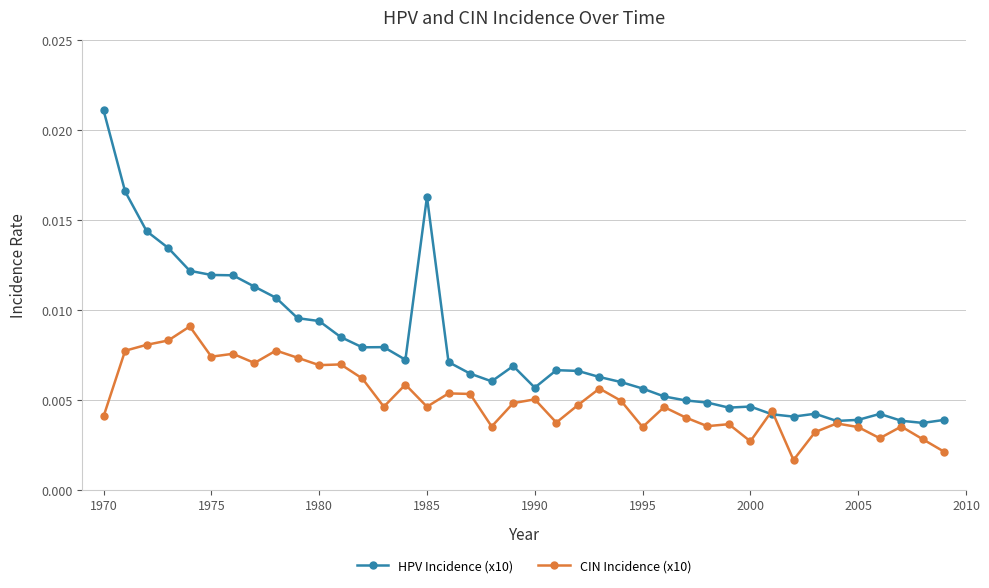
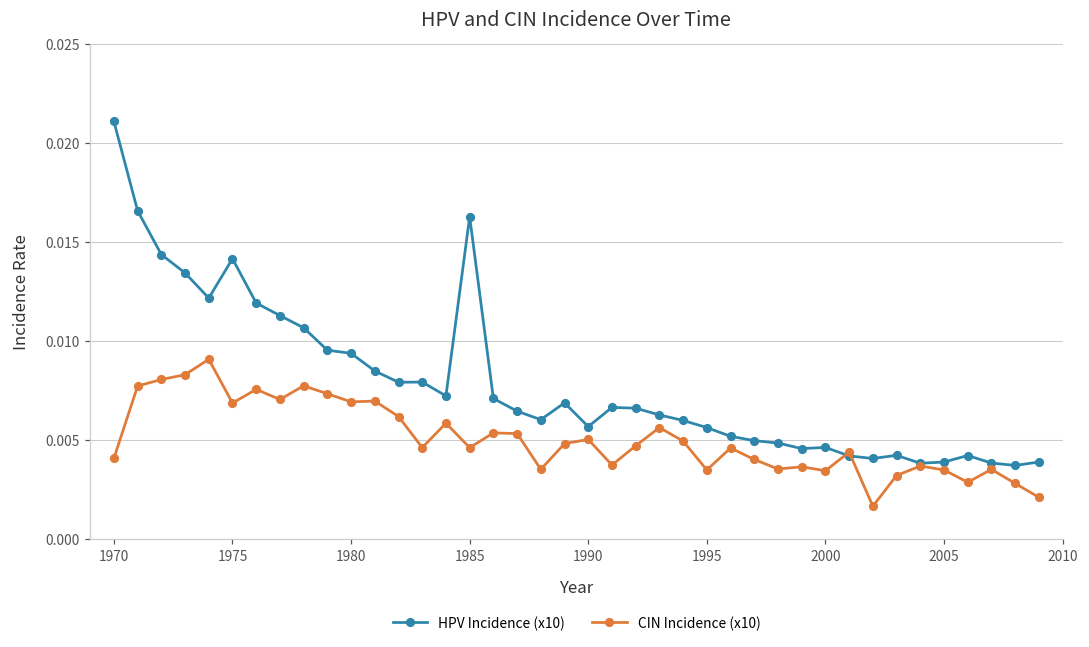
HPV Incidence (x10), 1975: 0.0120 -> 0.0142
CIN Incidence (x10), 1975: 0.0074 -> 0.0069
CIN Incidence (x10), 2000: 0.0027 -> 0.0035
